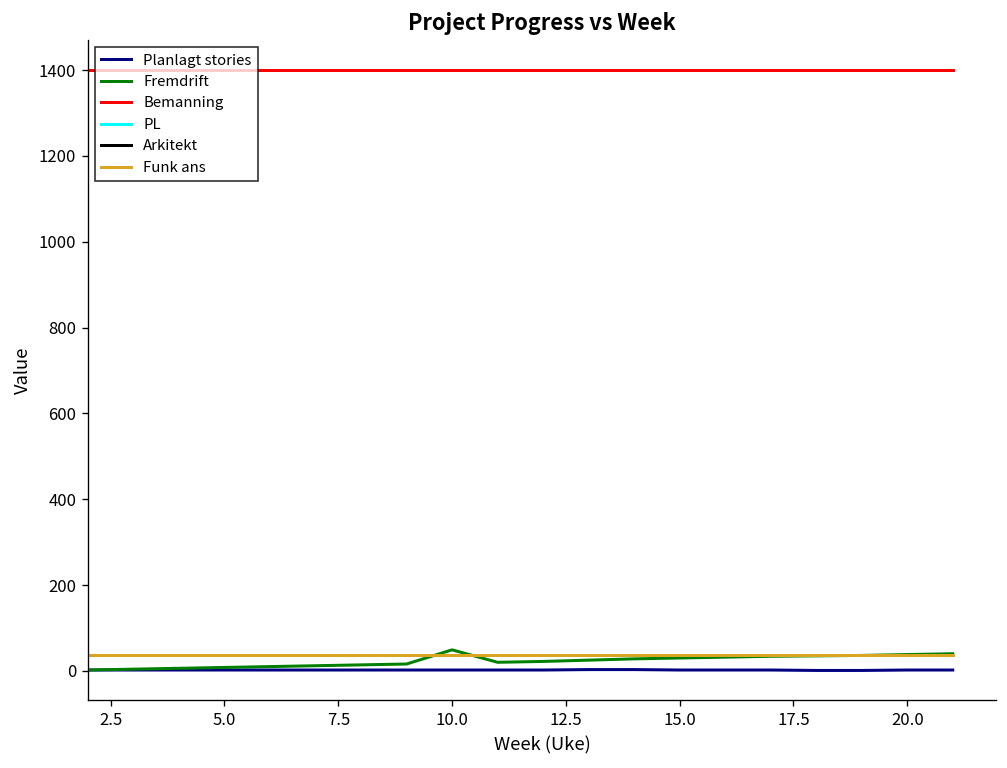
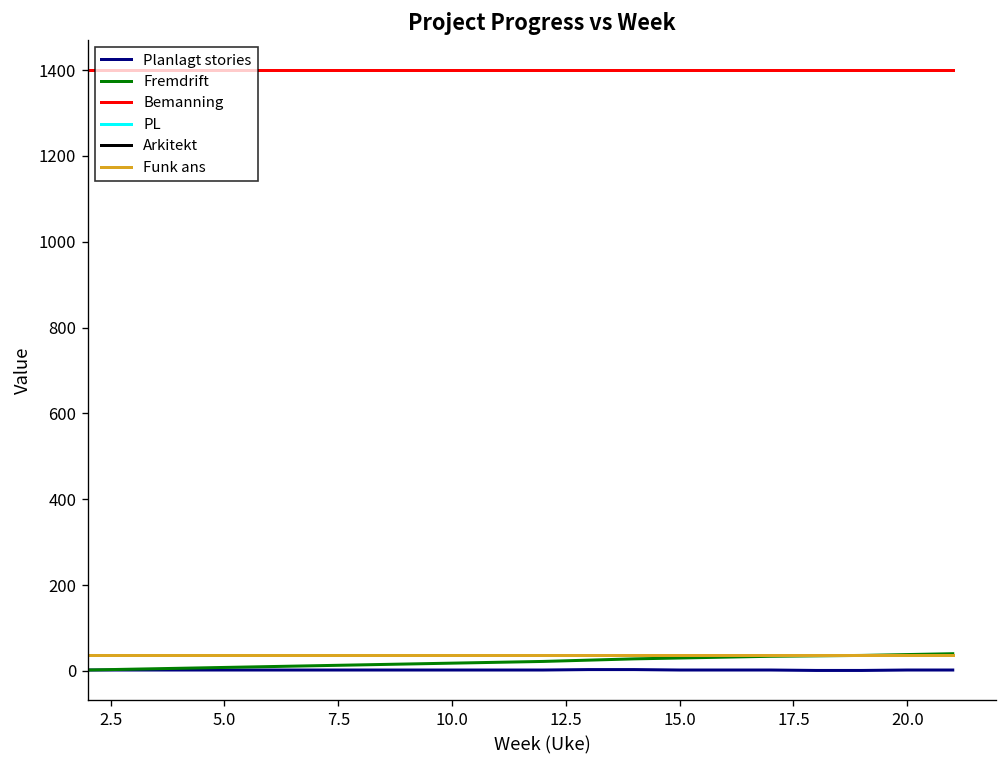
Fremdrift, 10.0: 50 -> 20
